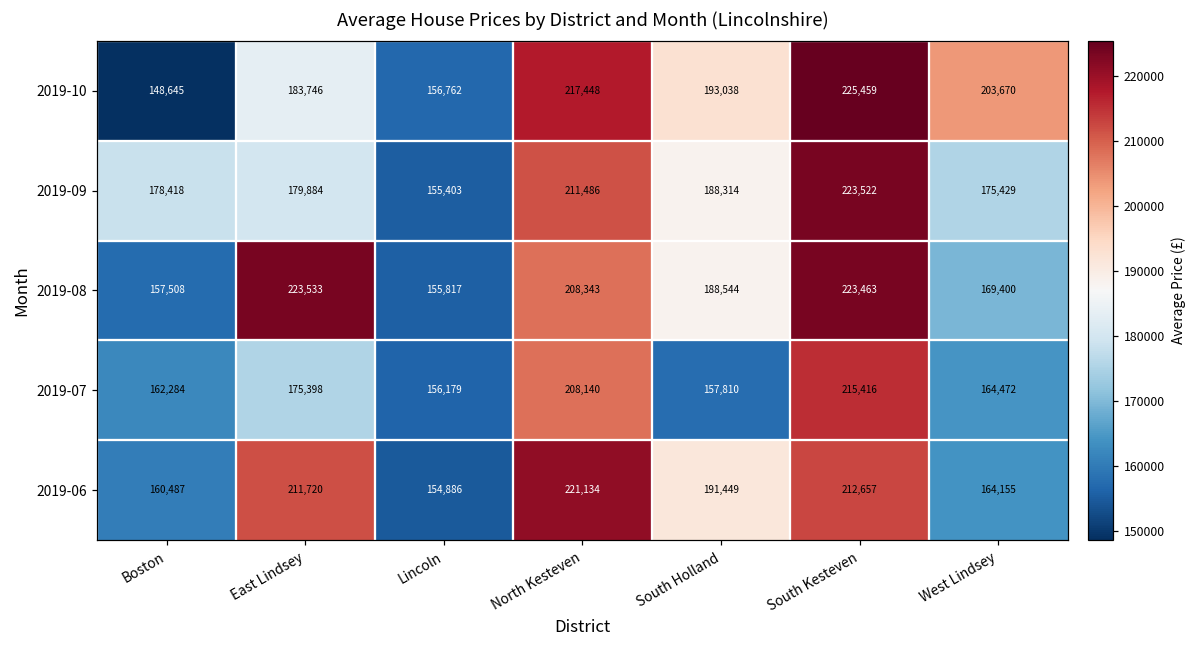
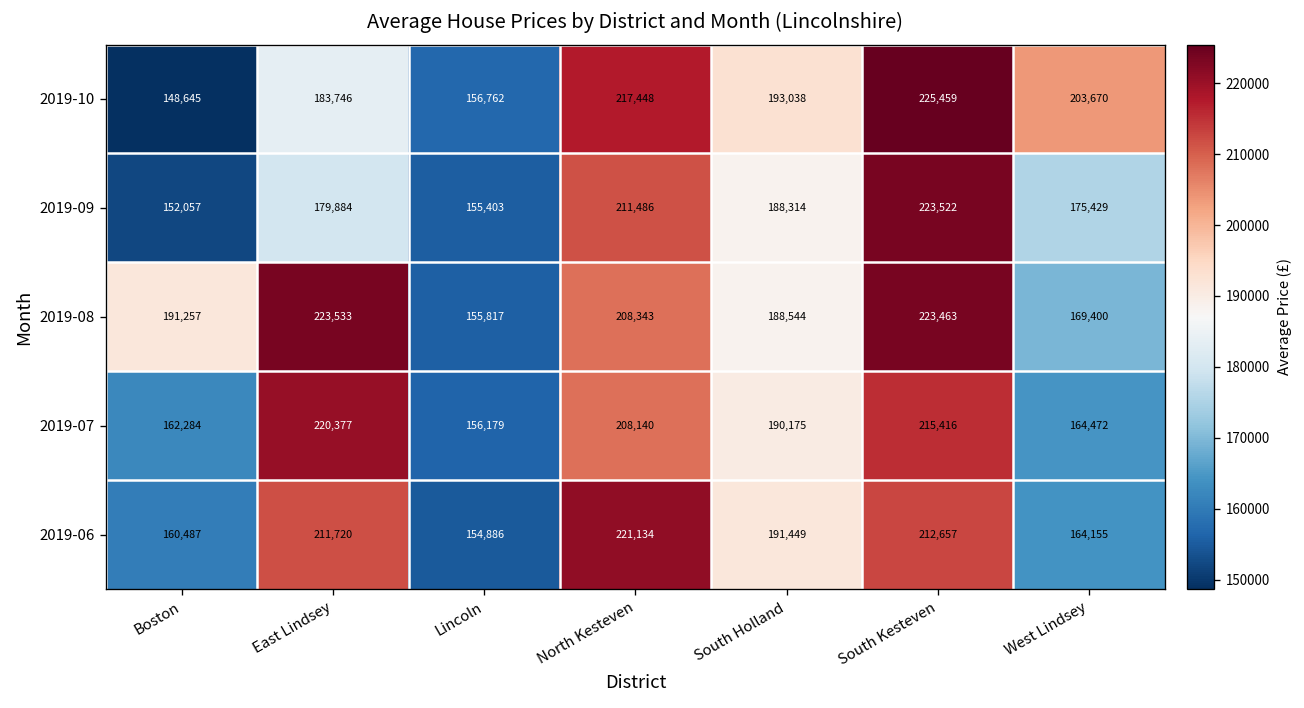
2019-09, Boston: 178,418 -> 152,057
2019-08, Boston: 157,508 -> 191,257
2019-07, East Lindsey: 175,398 -> 220,377
2019-07, South Holland: 157,810 -> 190,175
